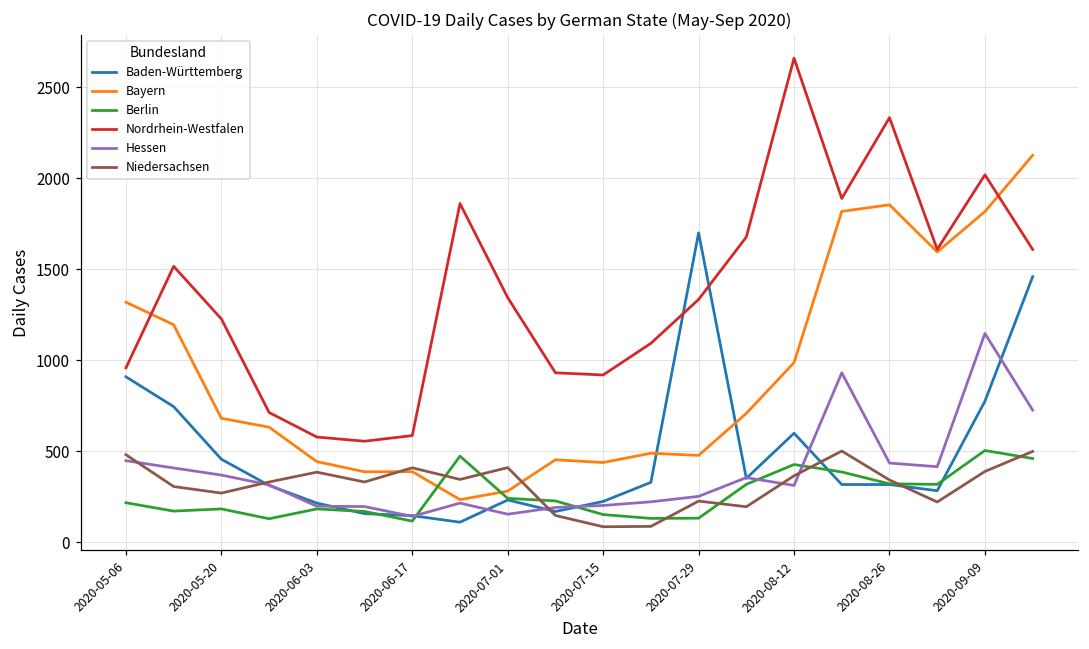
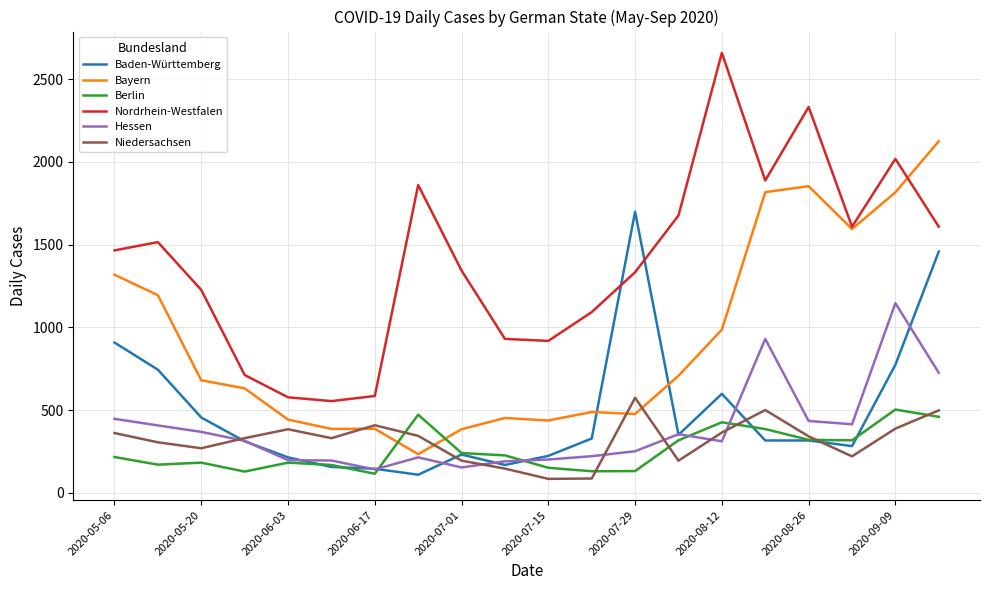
Nordrhein-Westfalen, 2020-05-06: 960 -> 1470
Niedersachsen, 2020-05-06: 480 -> 360
Bayern, 2020-07-01: 280 -> 380
Niedersachsen, 2020-07-01: 410 -> 190
Niedersachsen, 2020-07-29: 230 -> 570
